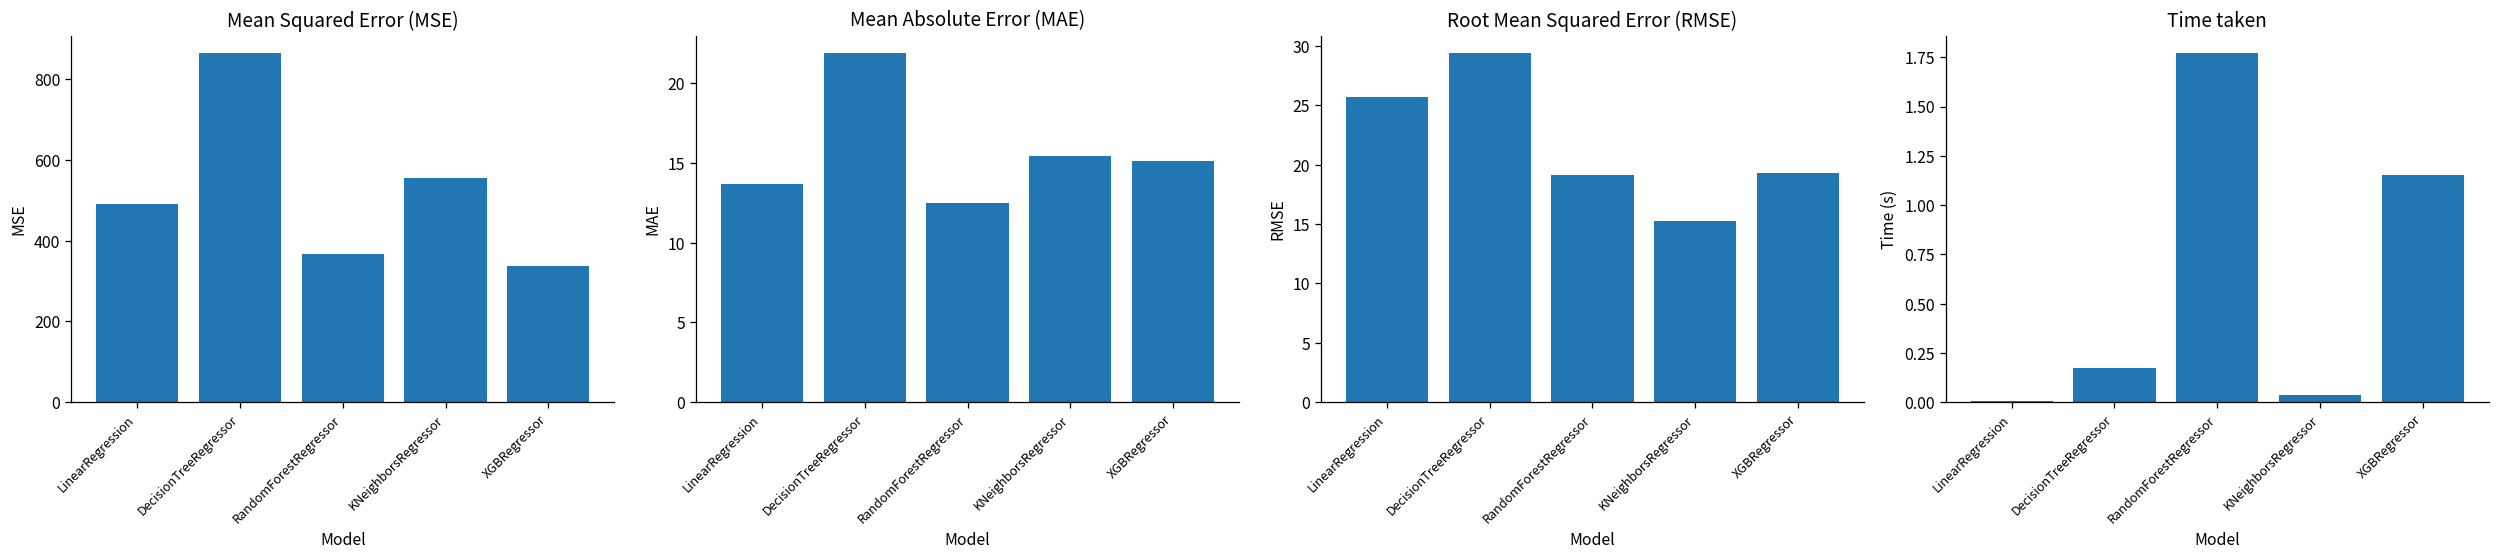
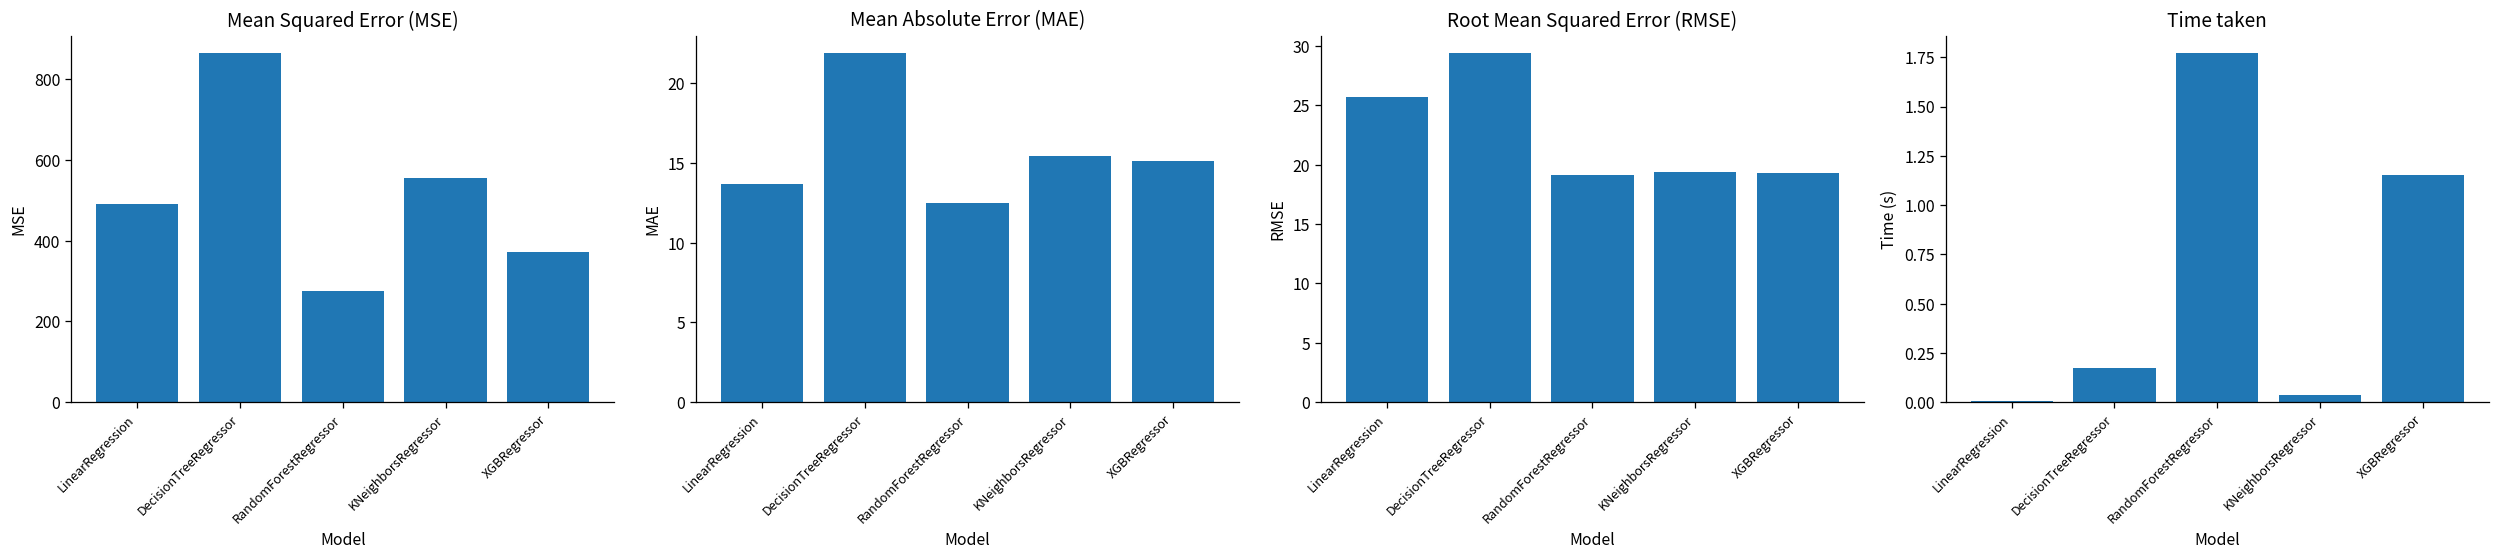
Mean Squared Error (MSE), RandomForestRegressor: 370 -> 280
Mean Squared Error (MSE), XGBRegressor: 340 -> 370
Root Mean Squared Error (RMSE), KNeighborsRegressor: 15.2 -> 19.4
